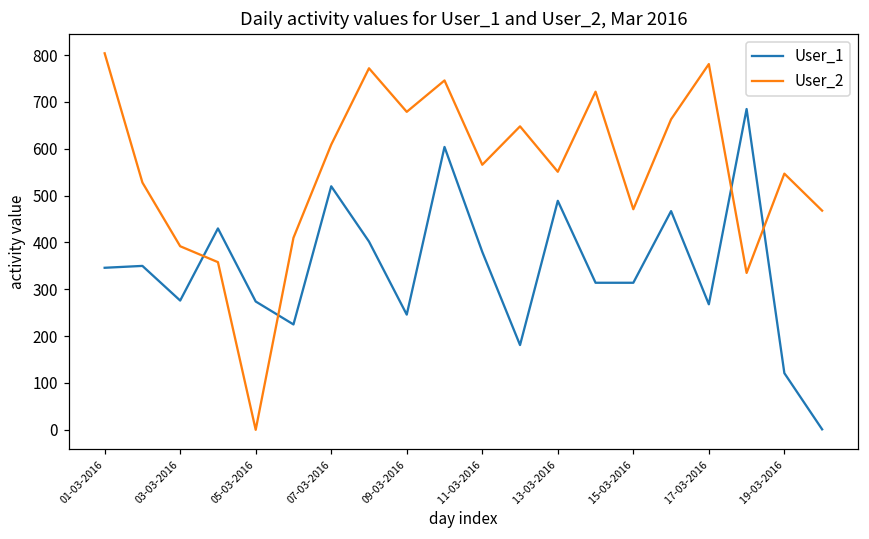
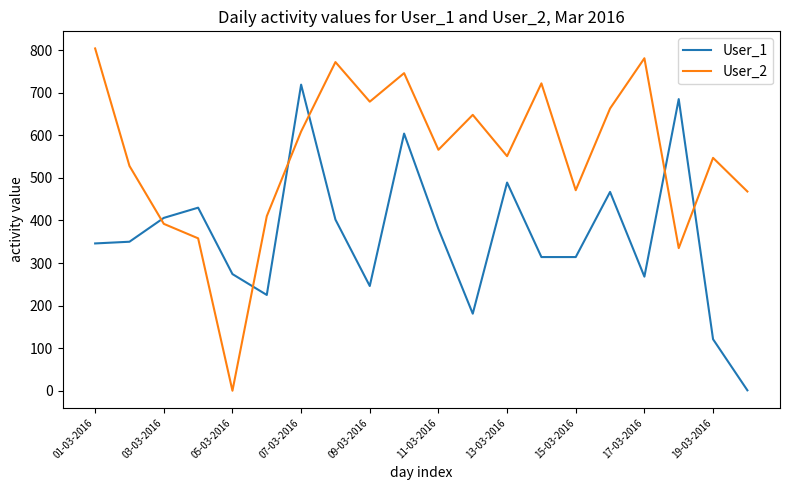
User_1, 03-03-2016: 280 -> 410
User_1, 07-03-2016: 520 -> 720
